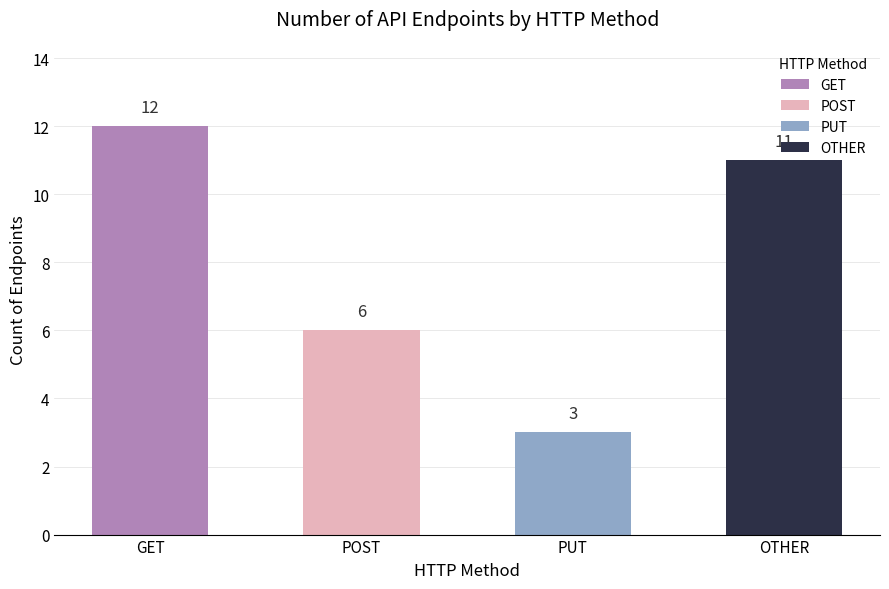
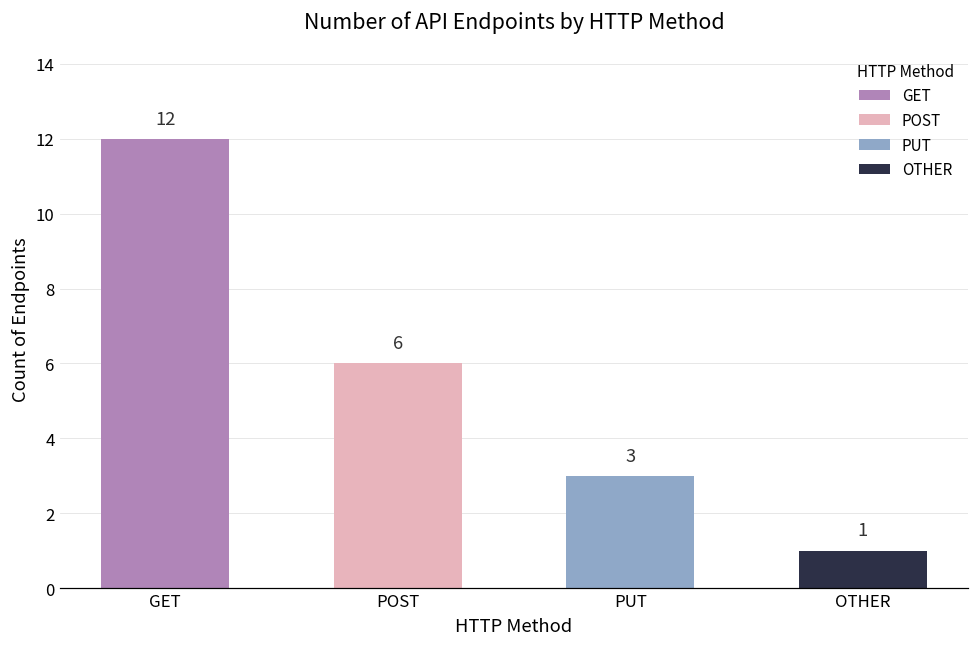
OTHER: 11 -> 1
